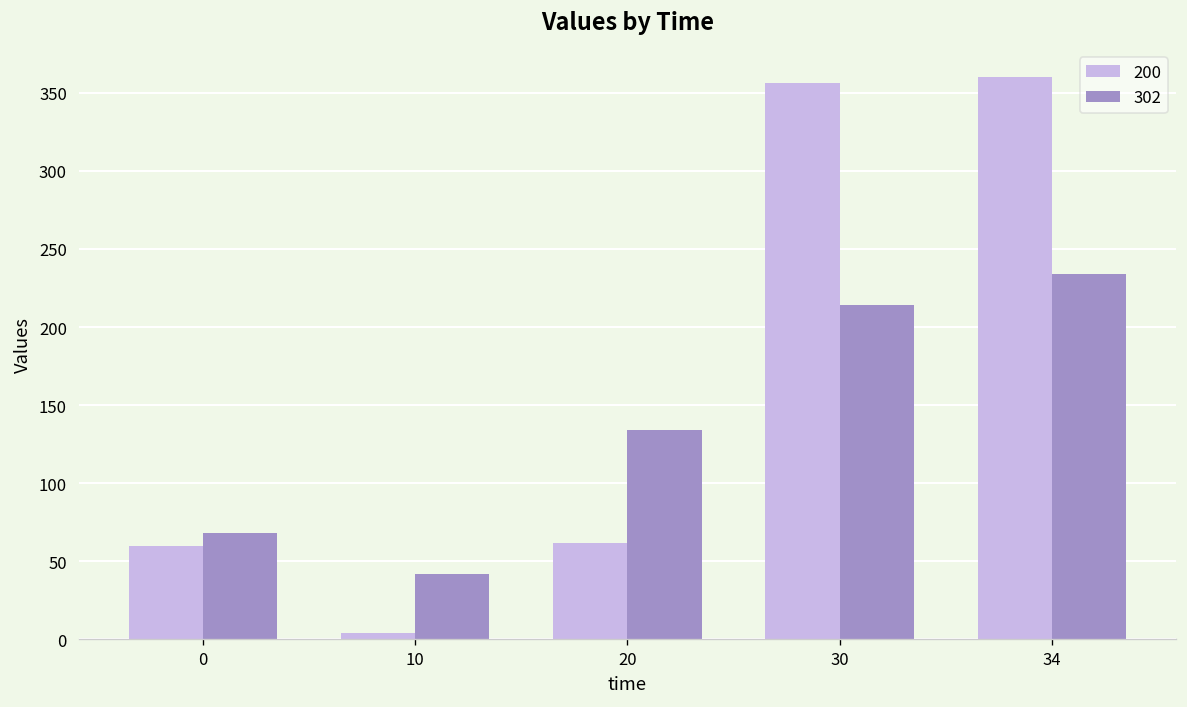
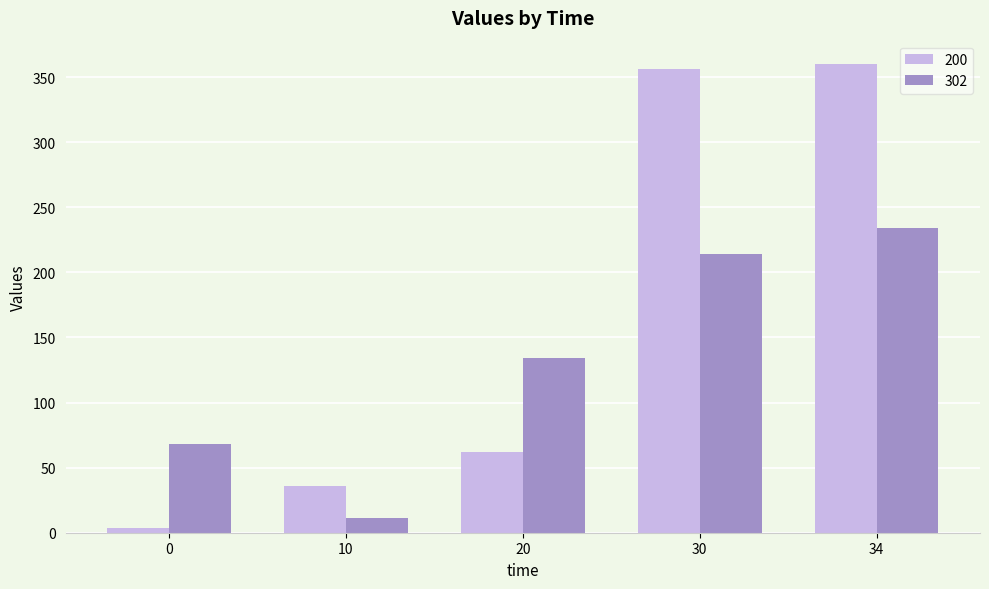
200, 0: 60 -> 4
200, 10: 4 -> 36
302, 10: 42 -> 11
